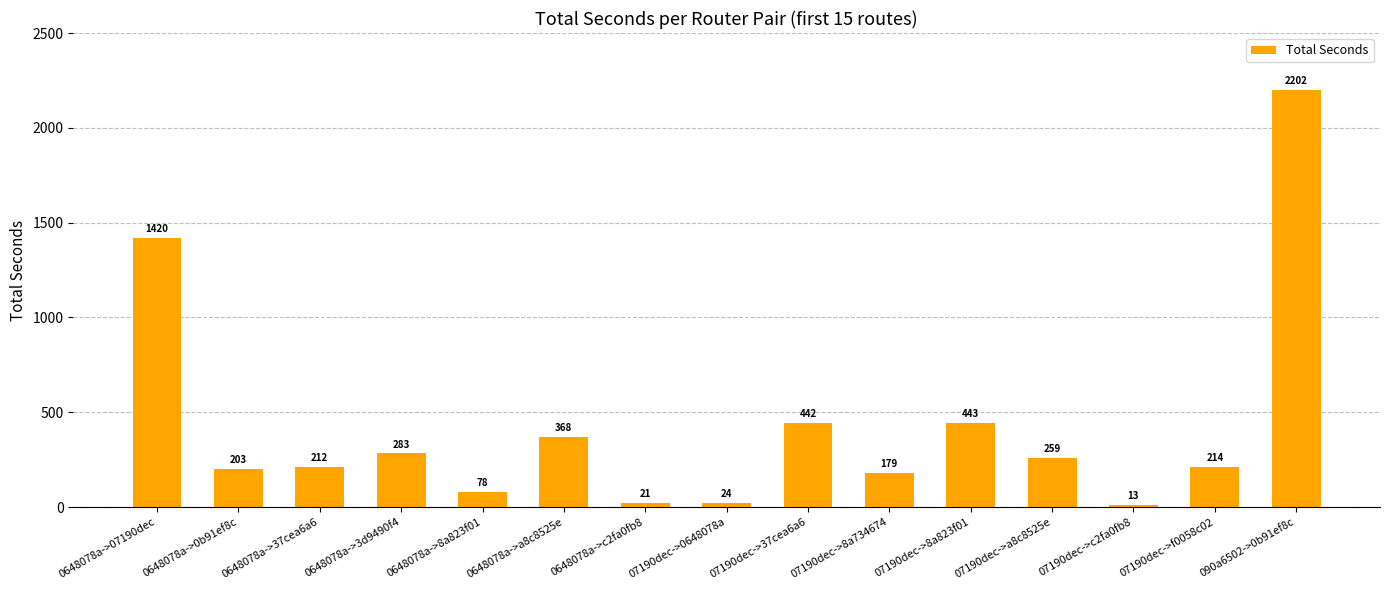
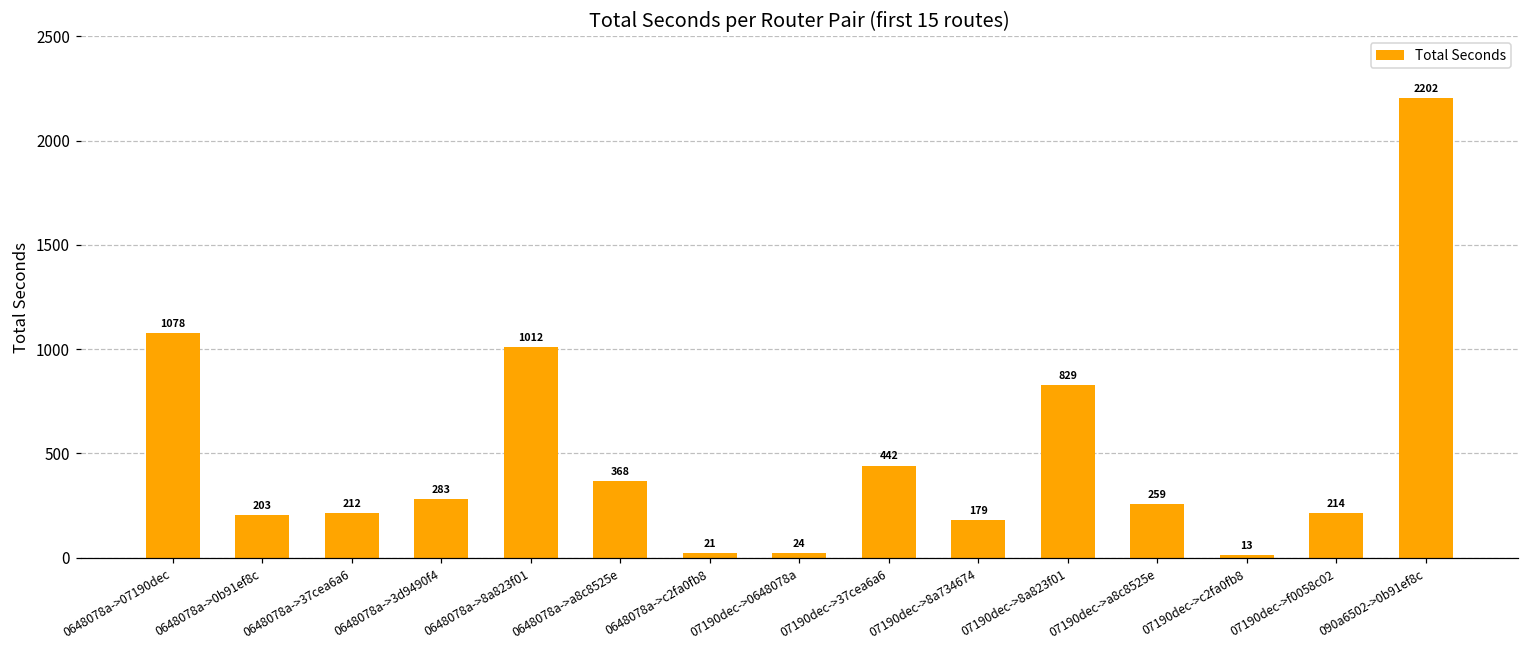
0648078a->07190dec: 1420 -> 1078
0648078a->8a823f01: 78 -> 1012
07190dec->8a823f01: 443 -> 829
